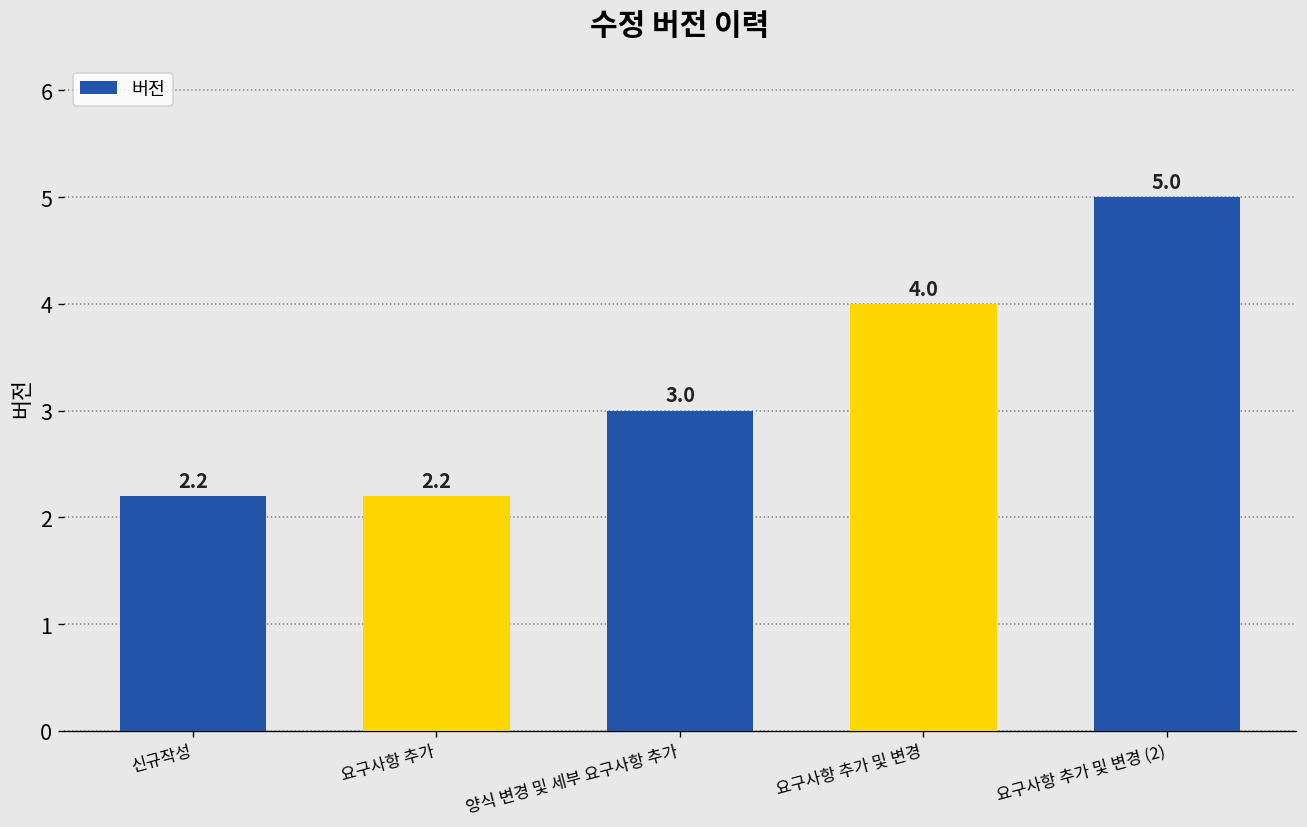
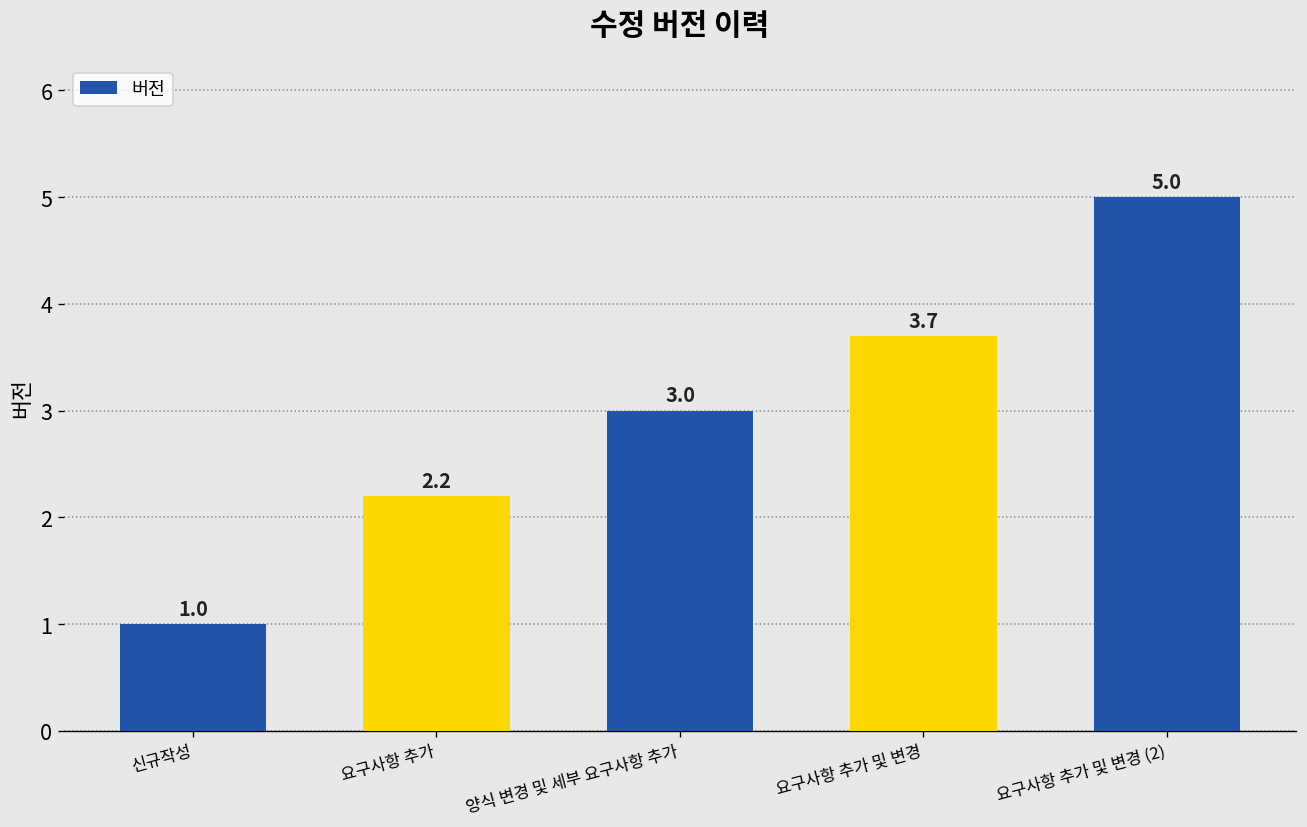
신규작성: 2.2 -> 1.0
요구사항 추가 및 변경: 4.0 -> 3.7
